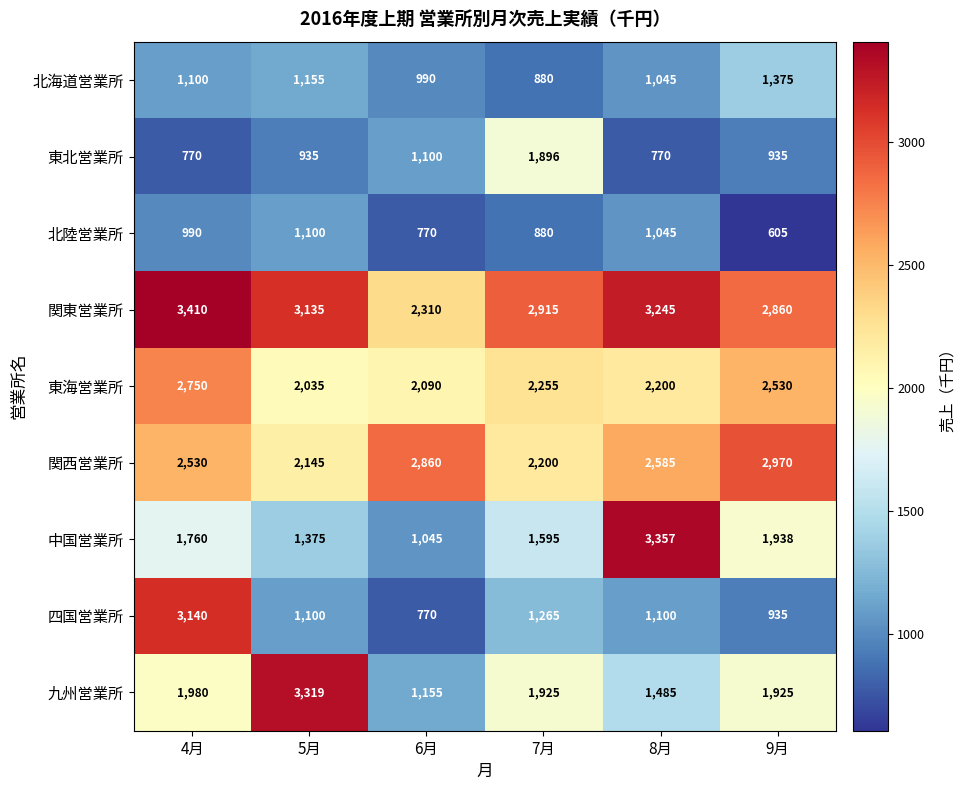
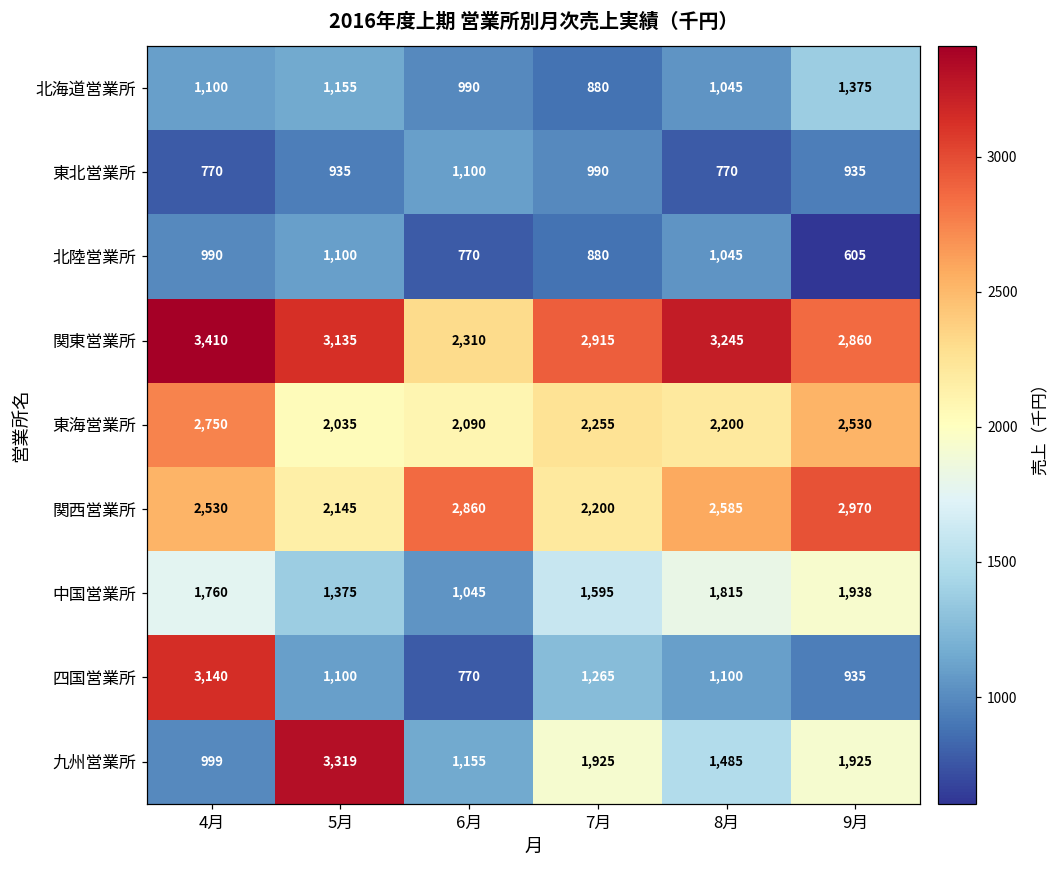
東北営業所, 7月: 1,896 -> 990
中国営業所, 8月: 3,357 -> 1,815
九州営業所, 4月: 1,980 -> 999
